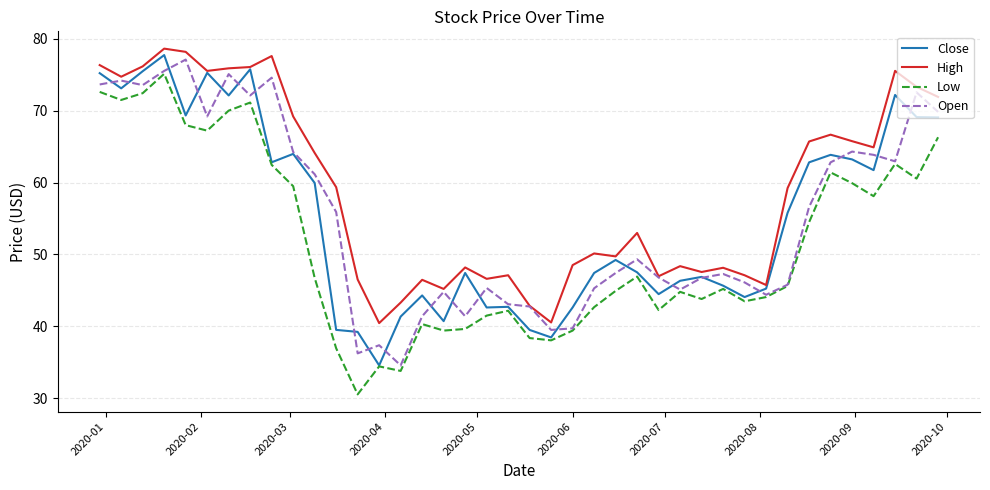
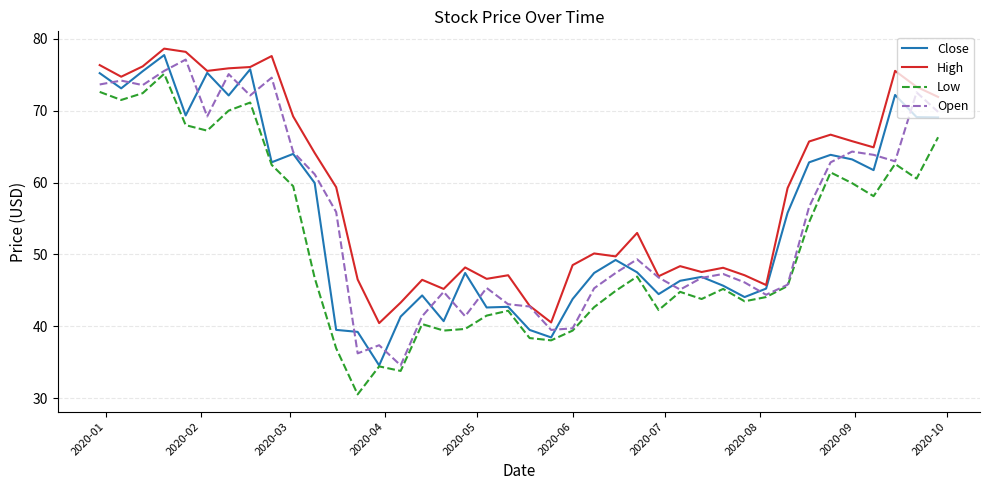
Close, 2020-06: 43 -> 44
